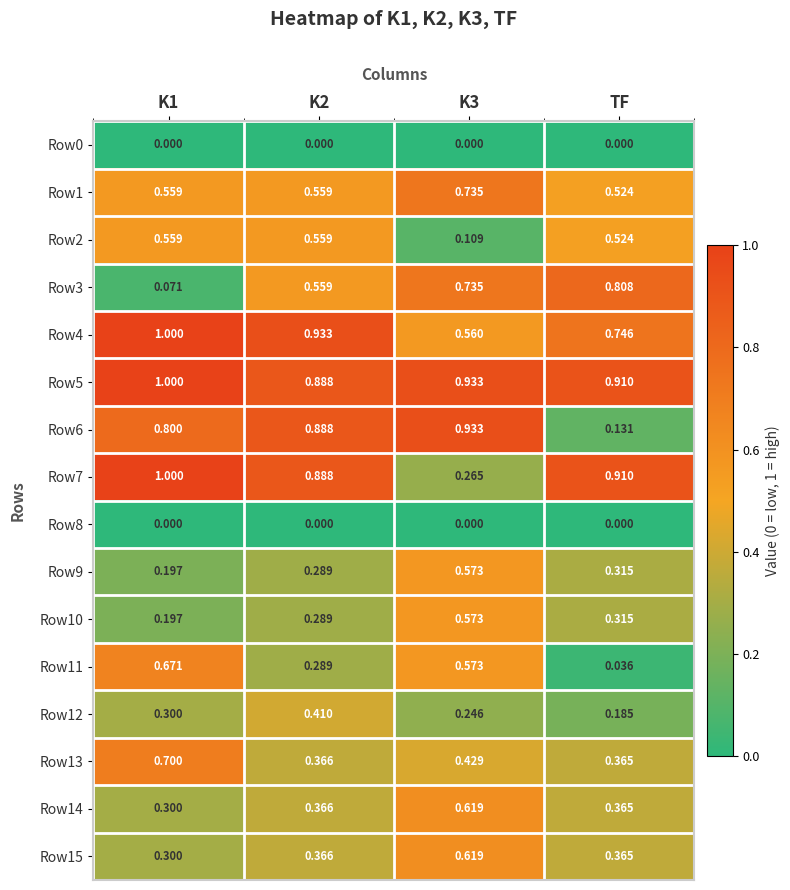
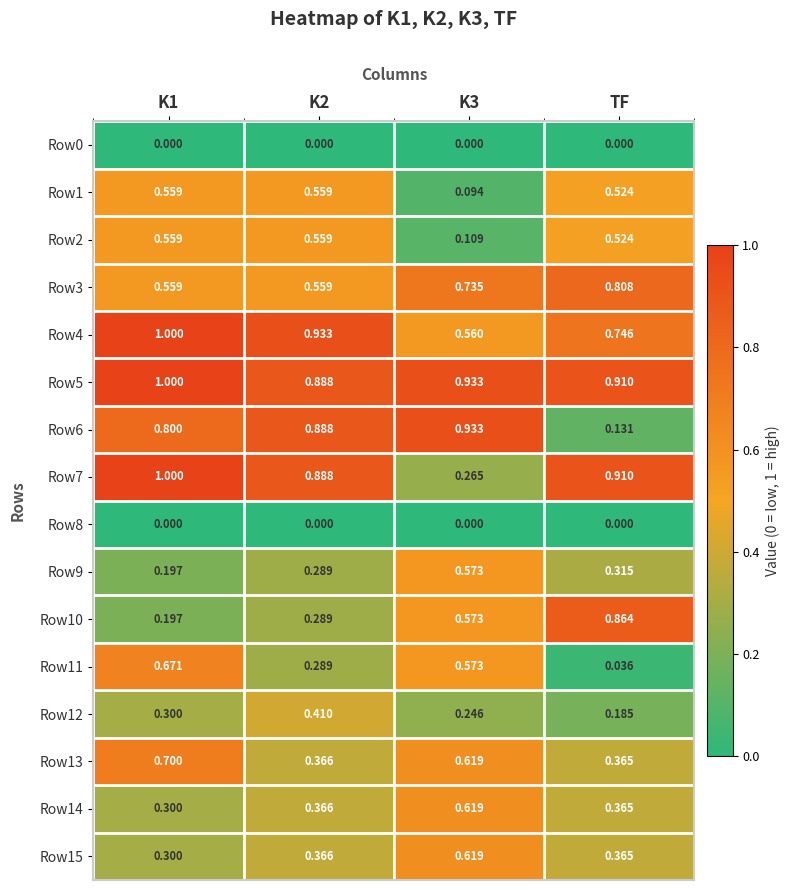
Row1, K3: 0.735 -> 0.094
Row3, K1: 0.071 -> 0.559
Row10, TF: 0.315 -> 0.864
Row13, K3: 0.429 -> 0.619
